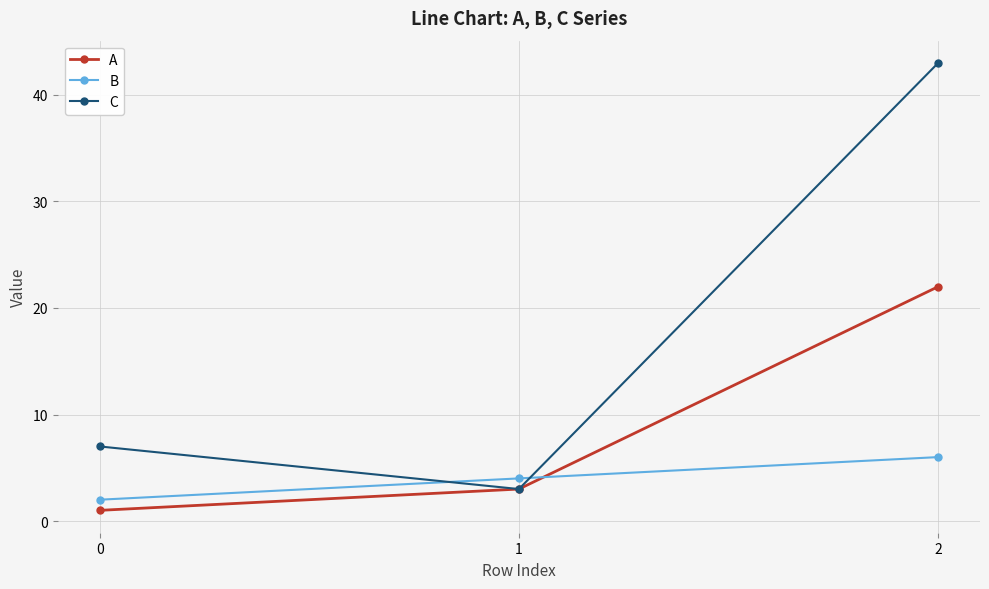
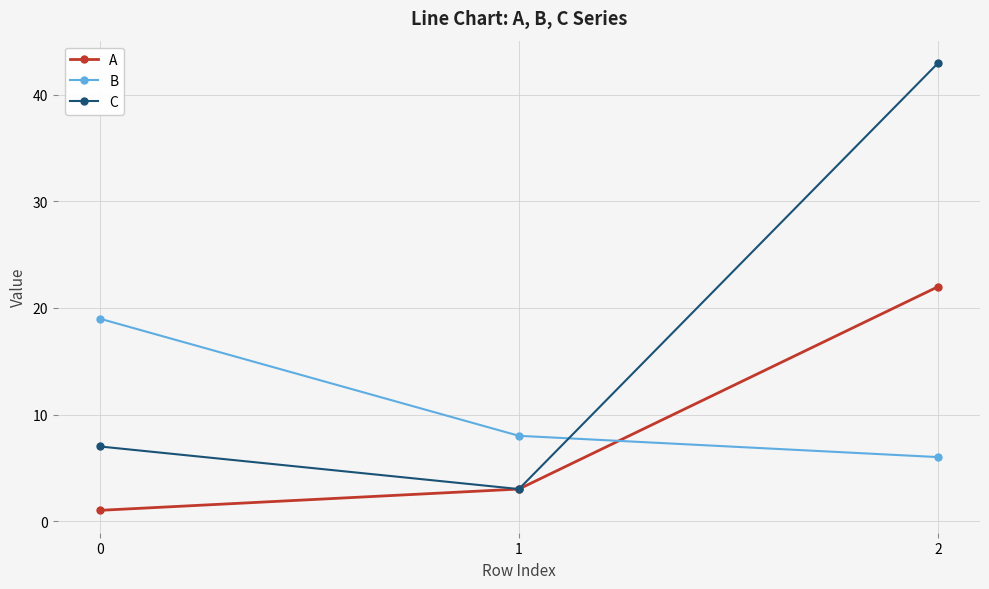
B, 0: 2 -> 19
B, 1: 4 -> 8
